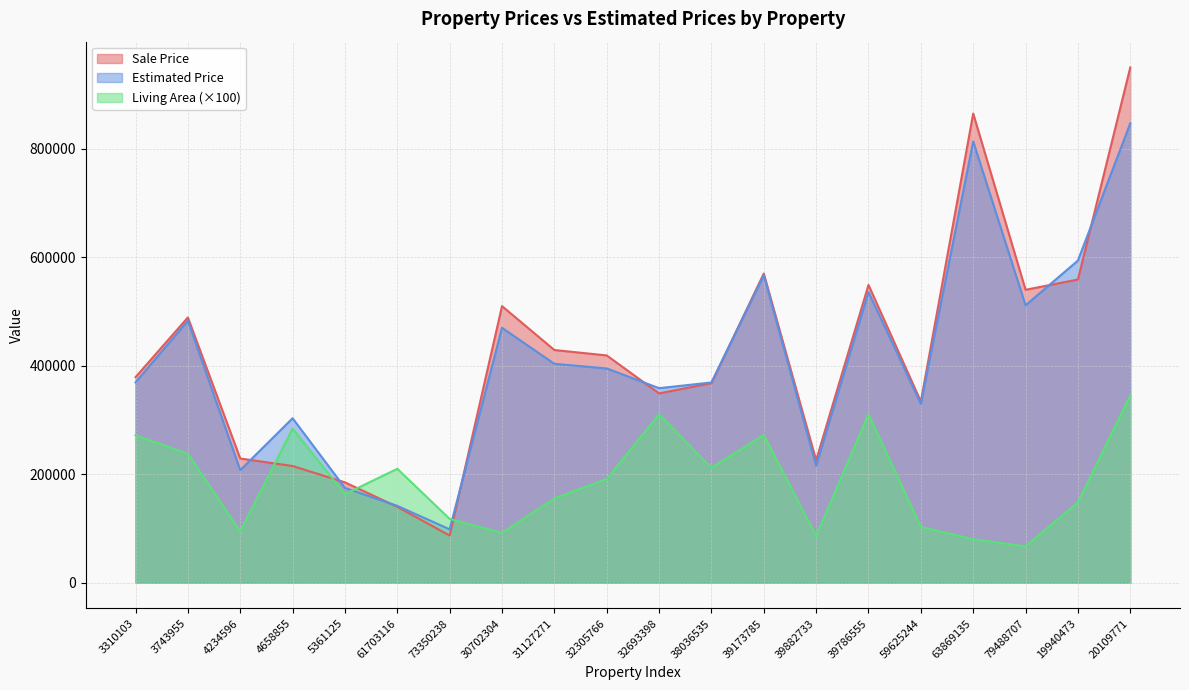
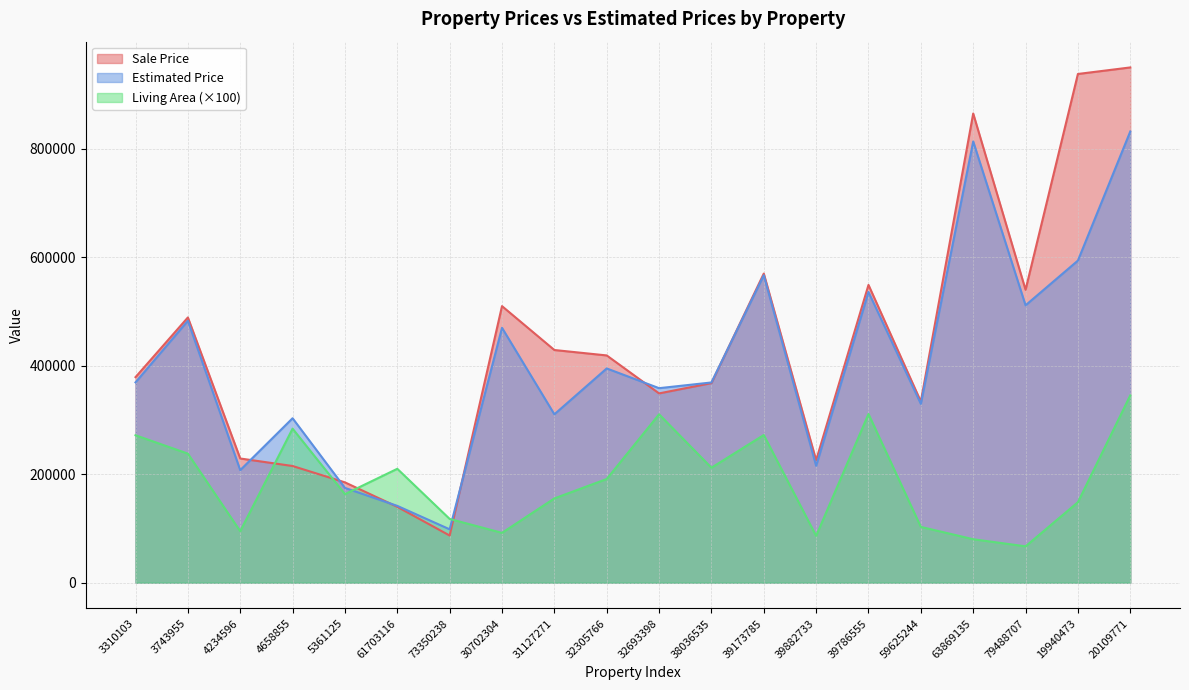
Estimated Price, 31127271: 400000 -> 310000
Sale Price, 19940473: 560000 -> 940000
Estimated Price, 20109771: 850000 -> 830000
